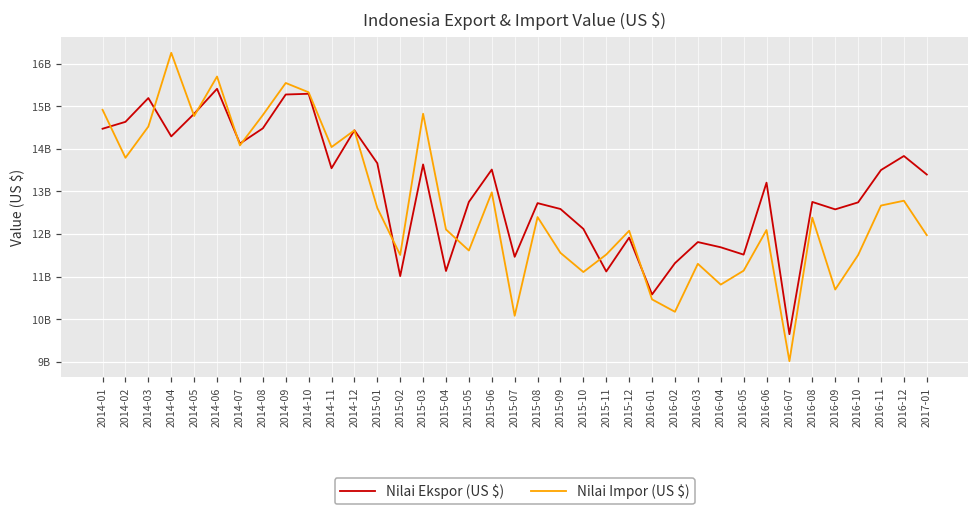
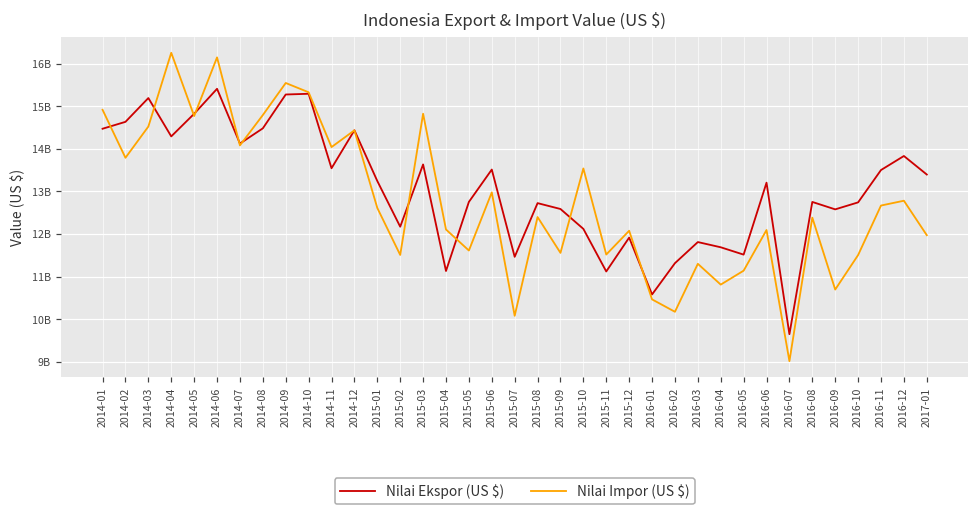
Nilai Impor (US $), 2014-06: 15700000000 -> 16100000000
Nilai Ekspor (US $), 2015-01: 13700000000 -> 13200000000
Nilai Ekspor (US $), 2015-02: 11000000000 -> 12200000000
Nilai Impor (US $), 2015-10: 11100000000 -> 13500000000
